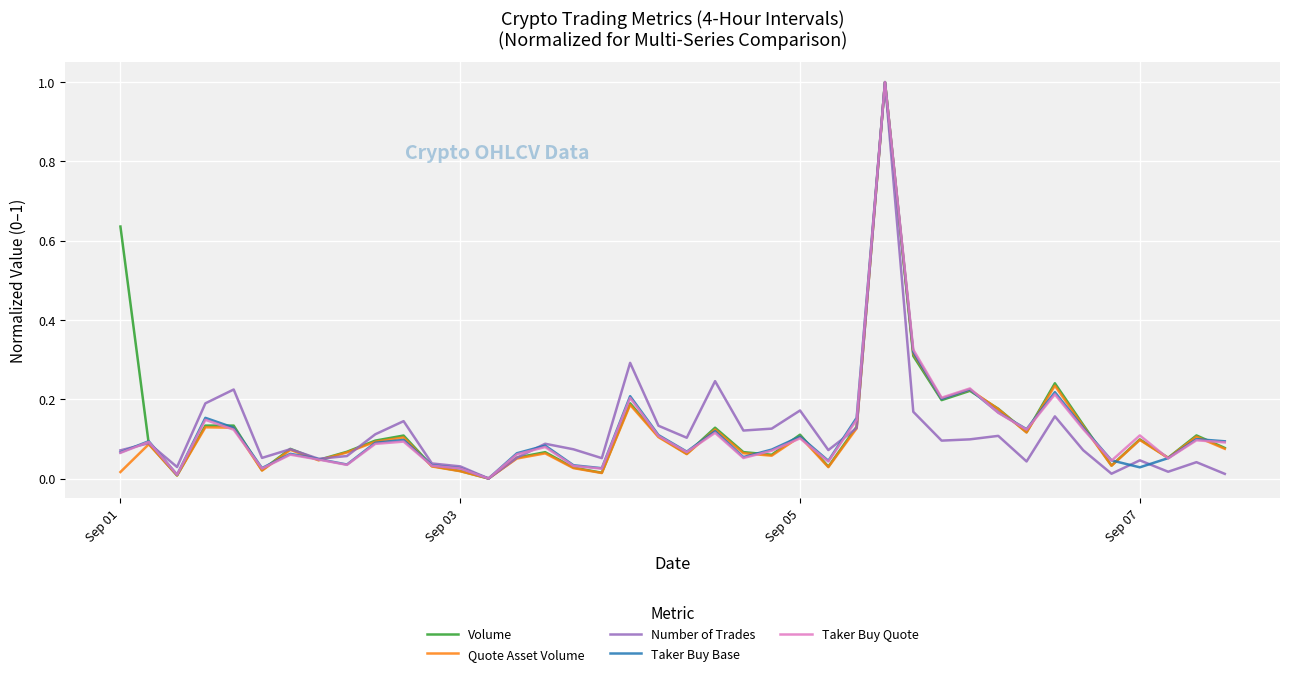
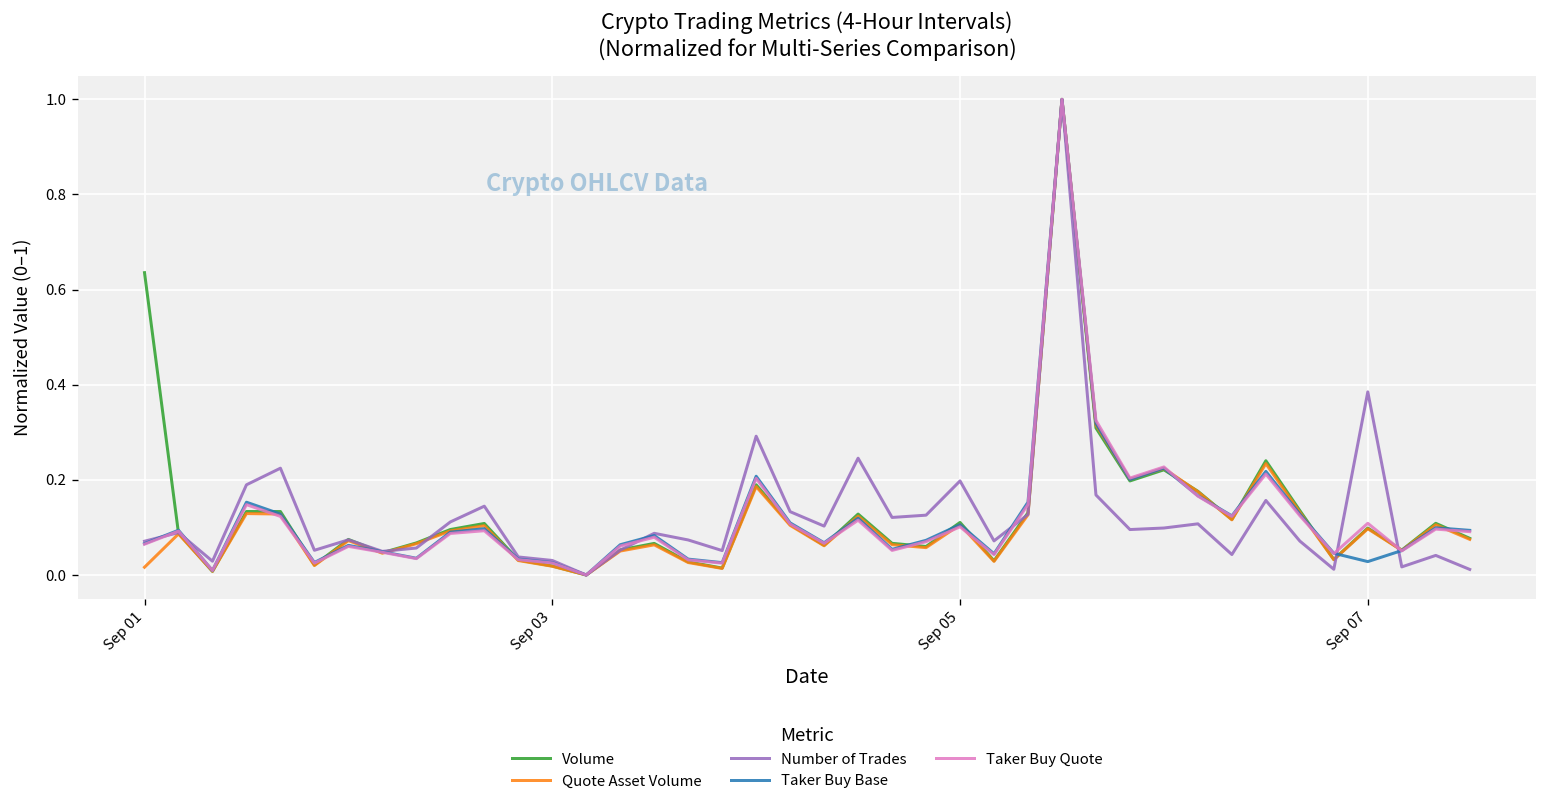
Number of Trades, Sep 05: 0.17 -> 0.20
Number of Trades, Sep 07: 0.05 -> 0.39
